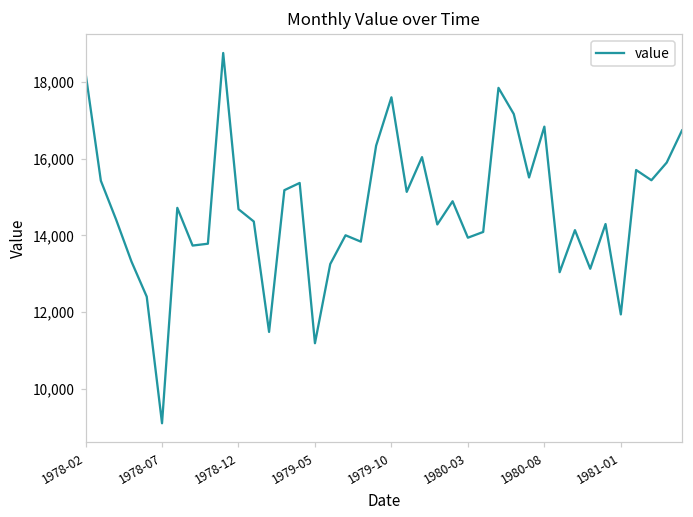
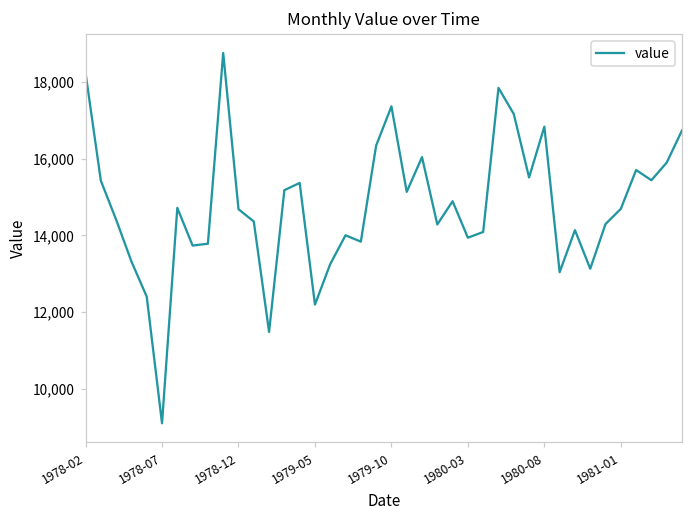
1979-05: 11,200 -> 12,200
1979-10: 17,600 -> 17,400
1981-01: 11,900 -> 14,700
